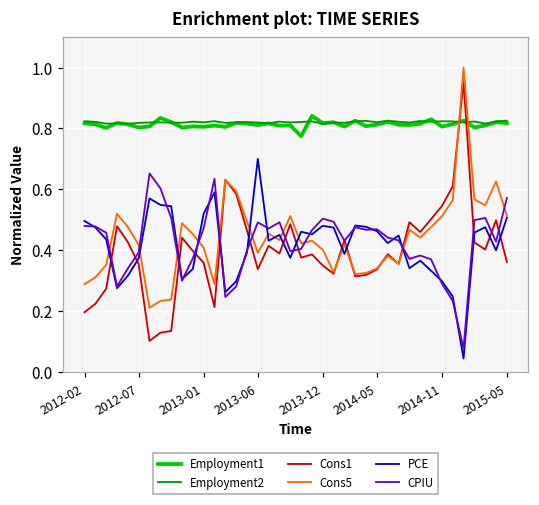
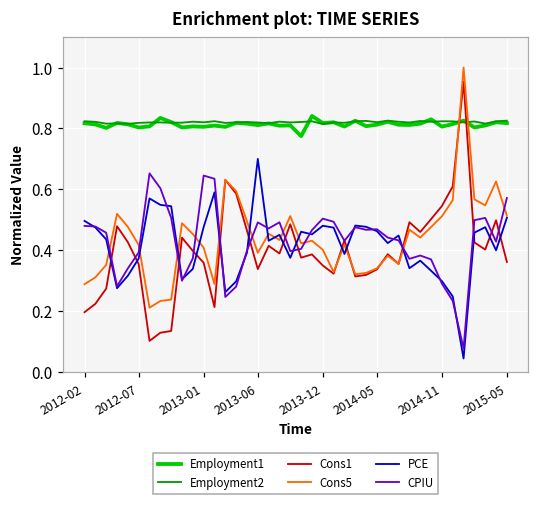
PCE, 2013-01: 0.52 -> 0.48
CPIU, 2013-01: 0.47 -> 0.65
